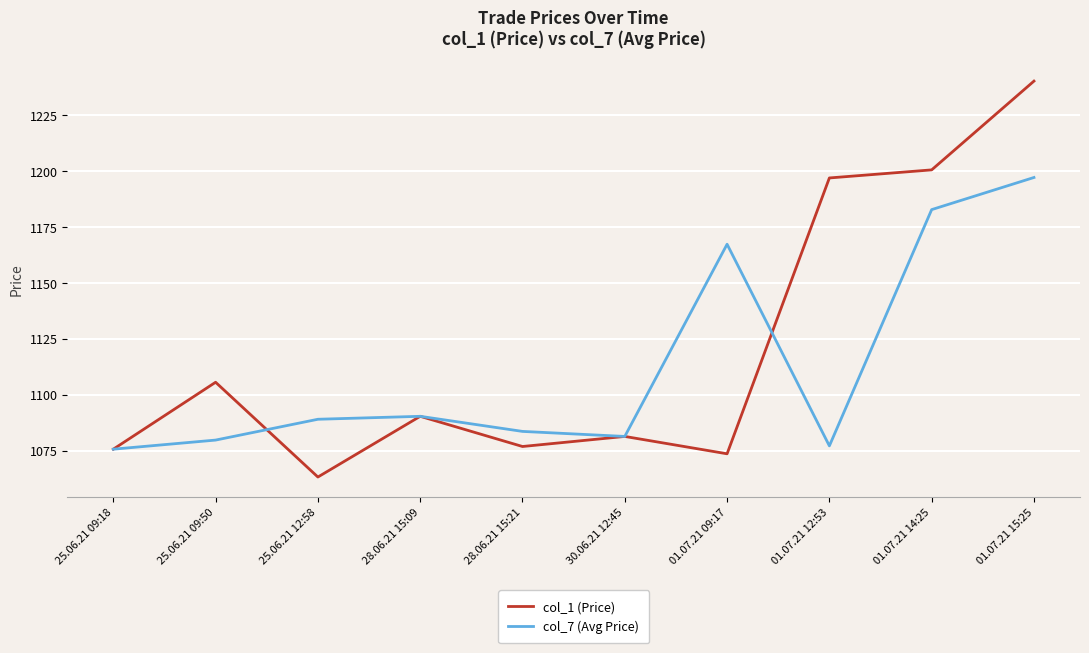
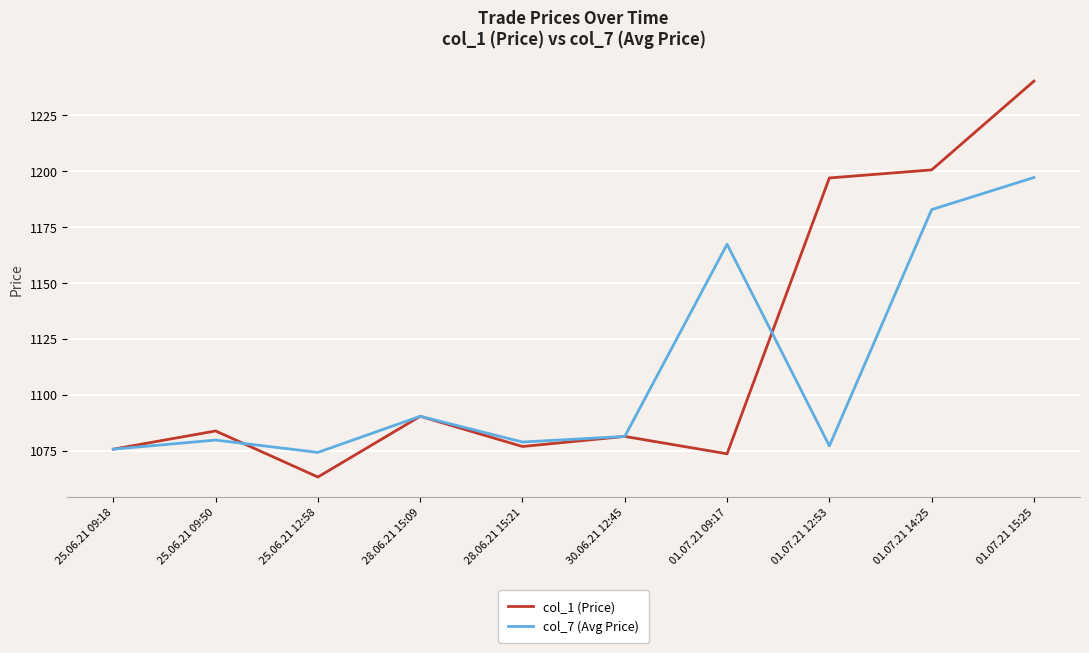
col_1 (Price), 25.06.21 09:50: 1106 -> 1084
col_7 (Avg Price), 25.06.21 12:58: 1089 -> 1074
col_7 (Avg Price), 28.06.21 15:21: 1084 -> 1079
